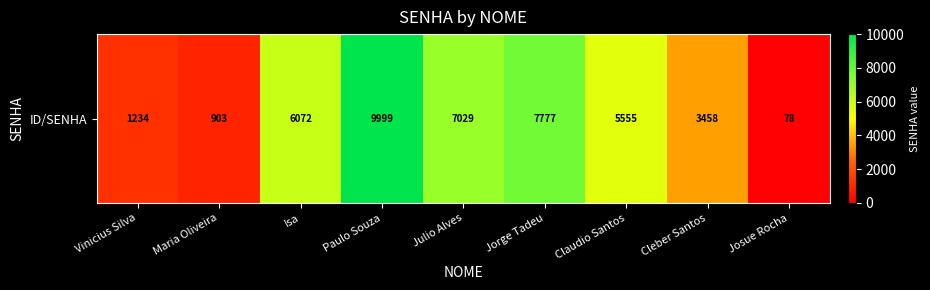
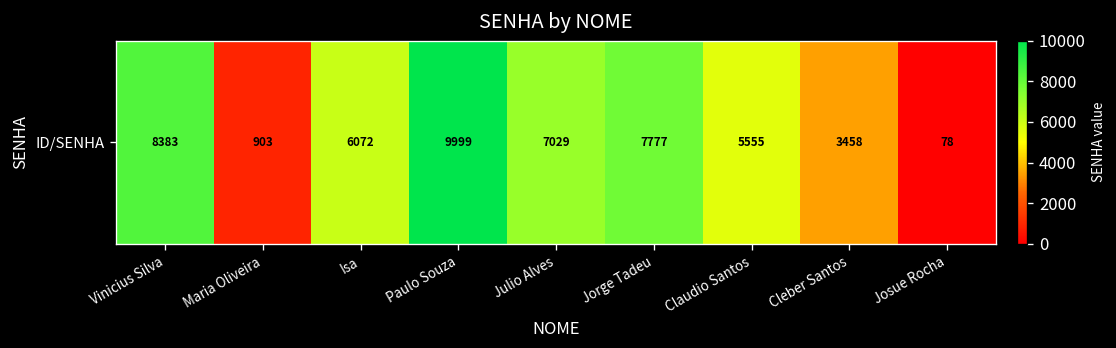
ID/SENHA, Vinicius Silva: 1234 -> 8383
